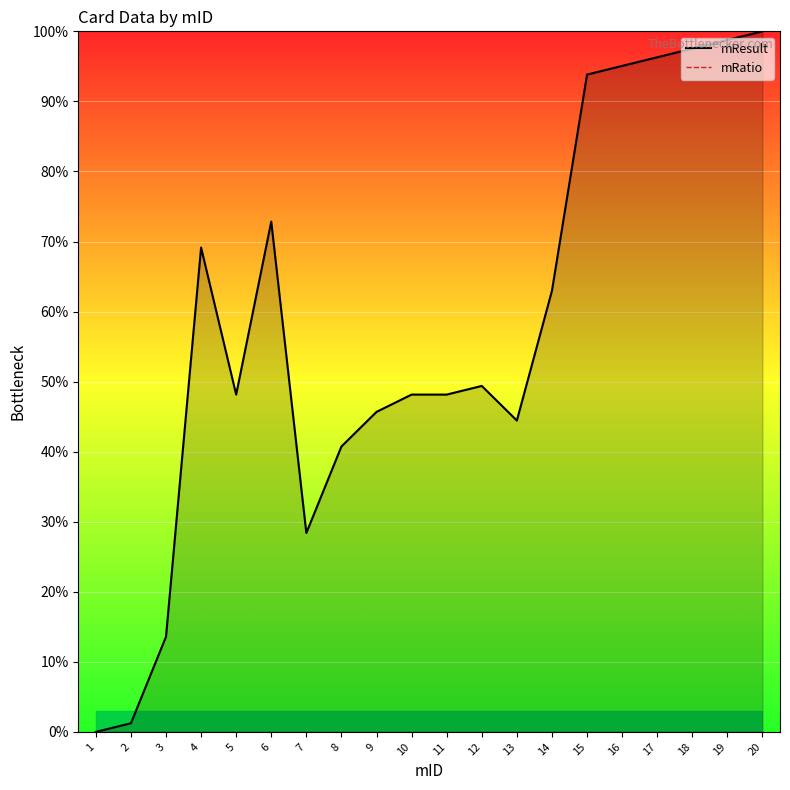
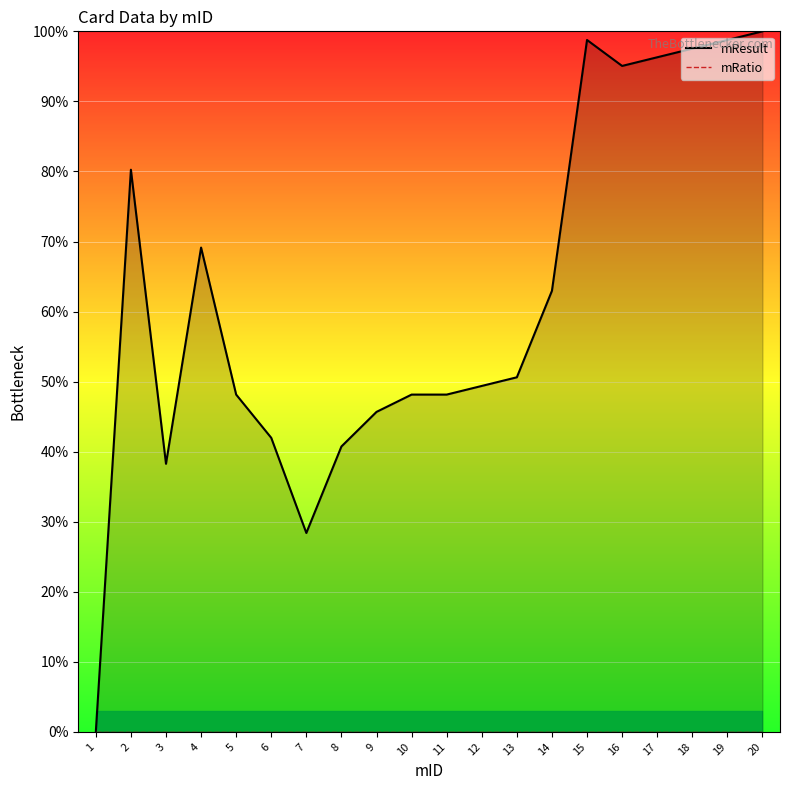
mResult, 2: 1% -> 80%
mResult, 3: 14% -> 38%
mResult, 6: 73% -> 42%
mResult, 13: 44% -> 51%
mResult, 15: 94% -> 99%
